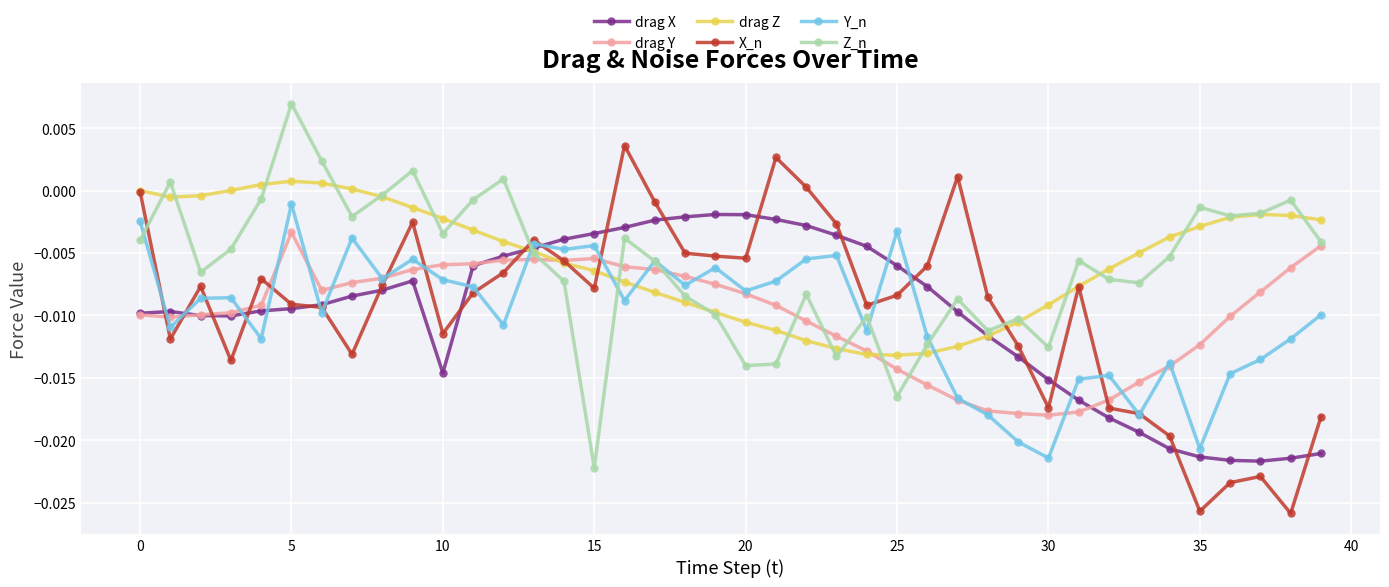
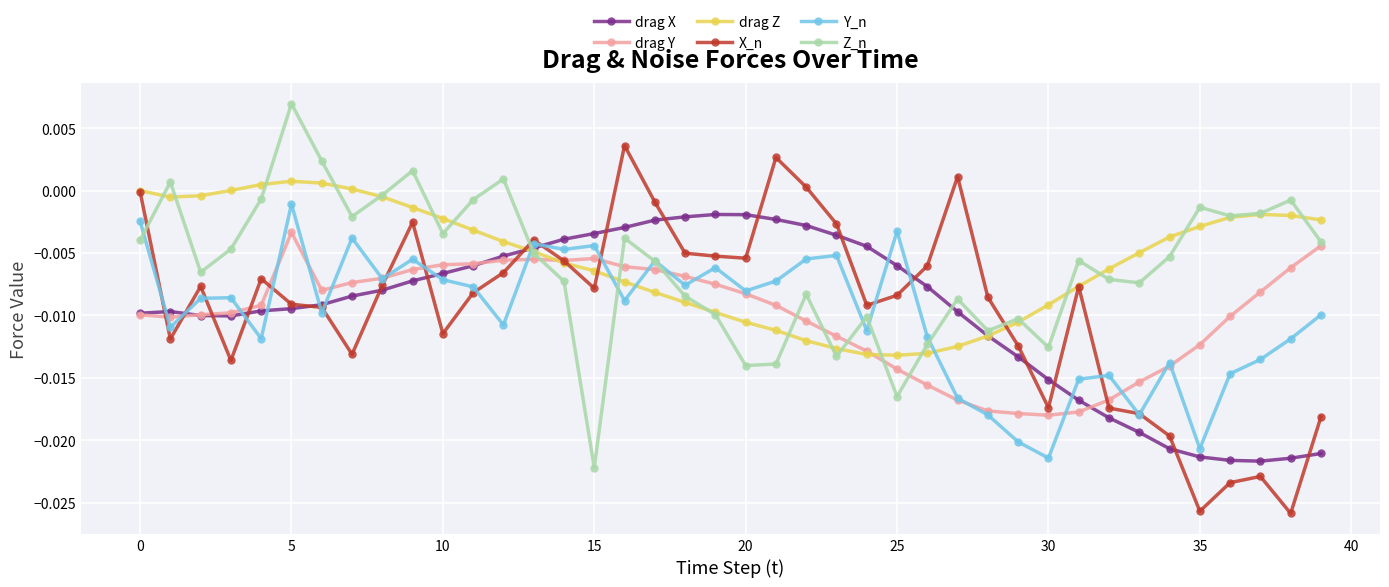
drag X, 10: -0.0146 -> -0.0066
